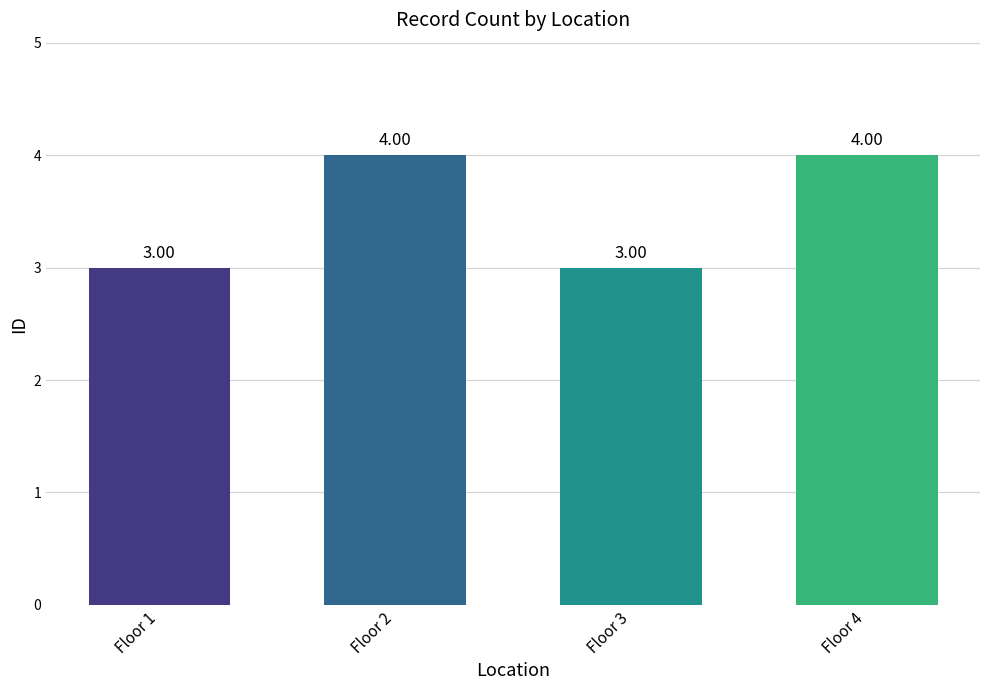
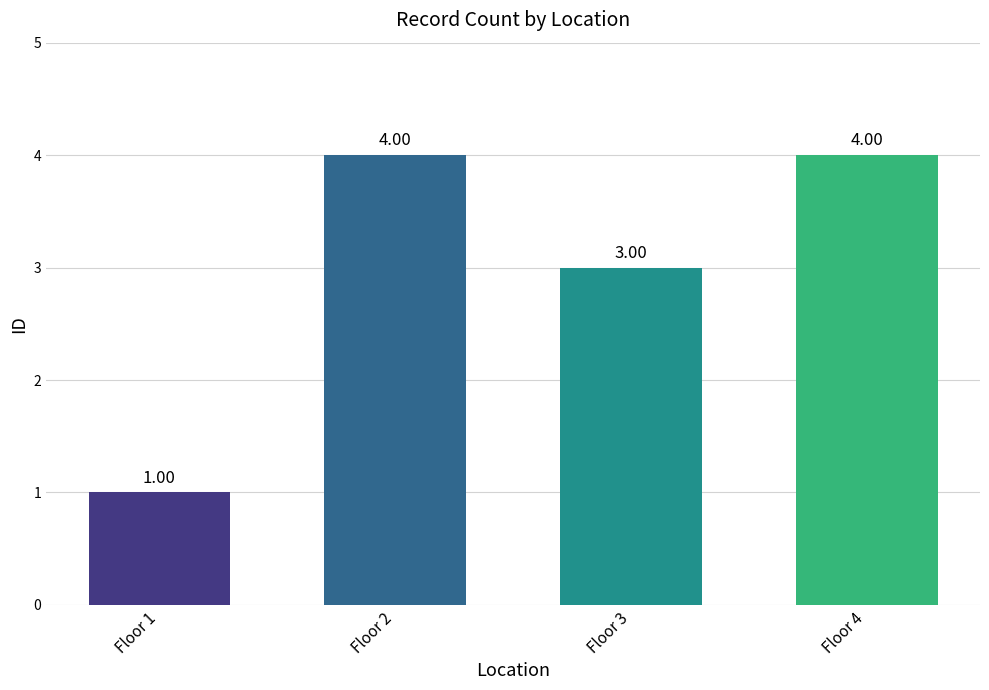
Floor 1: 3.00 -> 1.00
